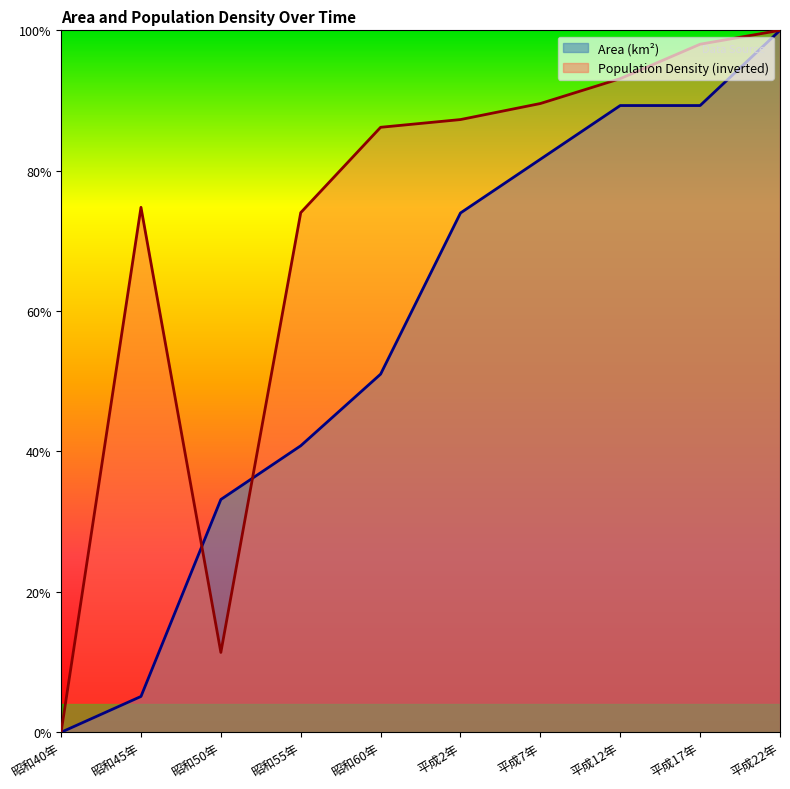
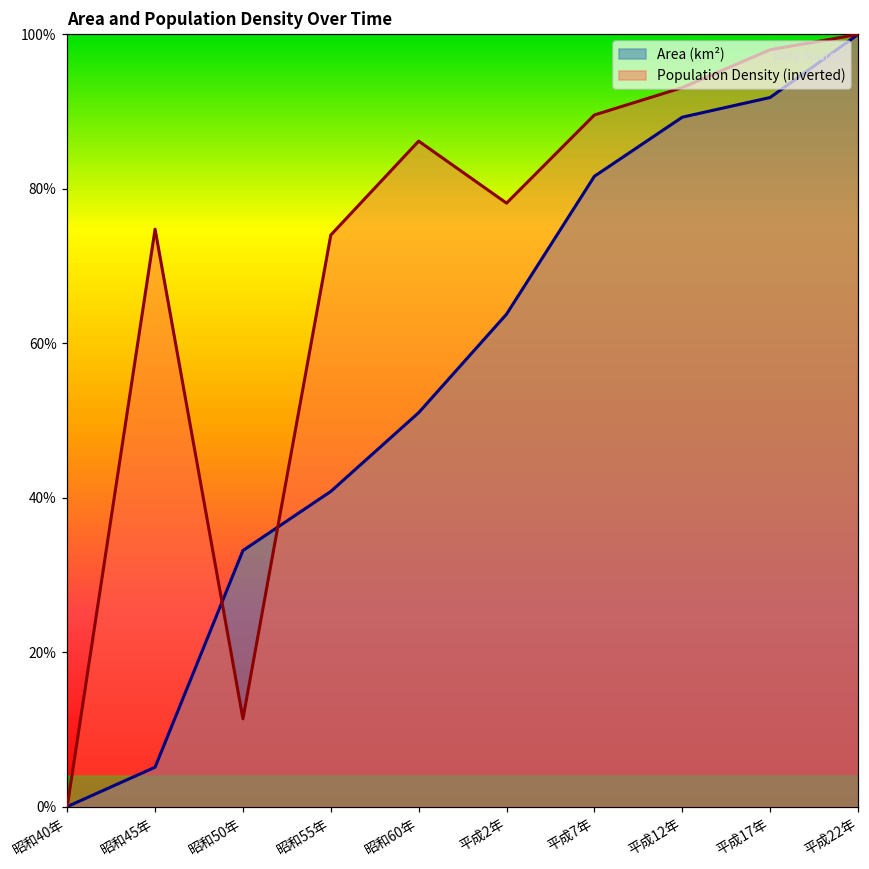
Area (km²), 平成2年: 74% -> 64%
Population Density (inverted), 平成2年: 87% -> 78%
Area (km²), 平成17年: 89% -> 92%
